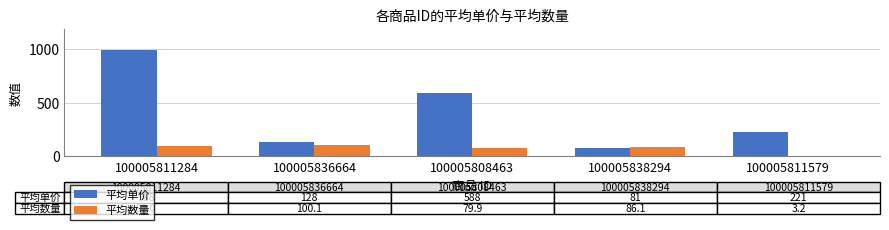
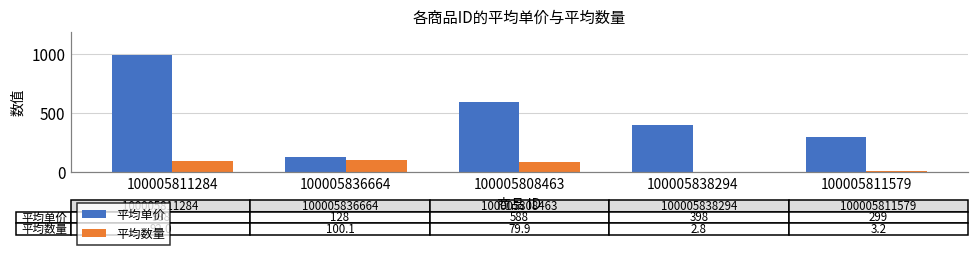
平均单价, 100005838294: 81 -> 398
平均数量, 100005838294: 86.1 -> 2.8
平均单价, 100005811579: 221 -> 299
